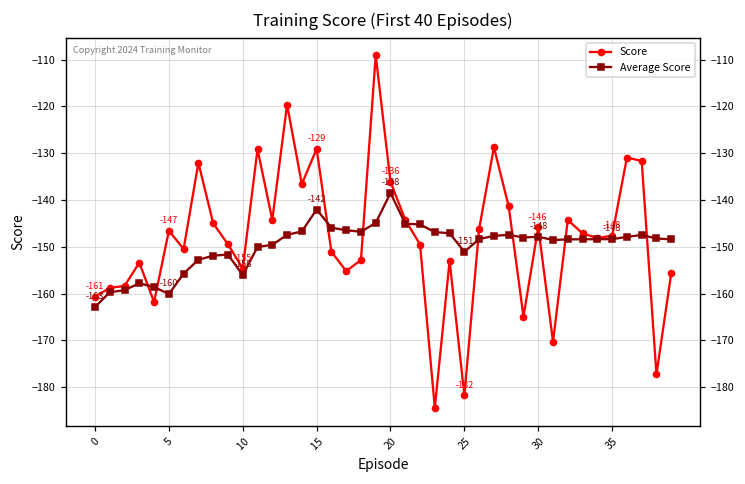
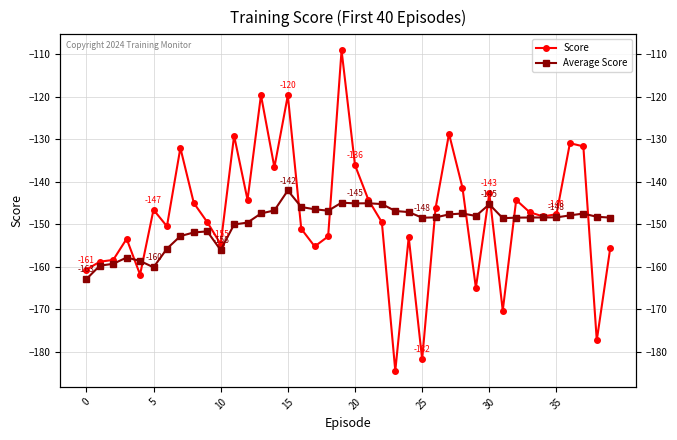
Score, 15: -129 -> -120
Average Score, 20: -138 -> -145
Average Score, 25: -151 -> -148
Score, 30: -146 -> -143
Average Score, 30: -148 -> -145
